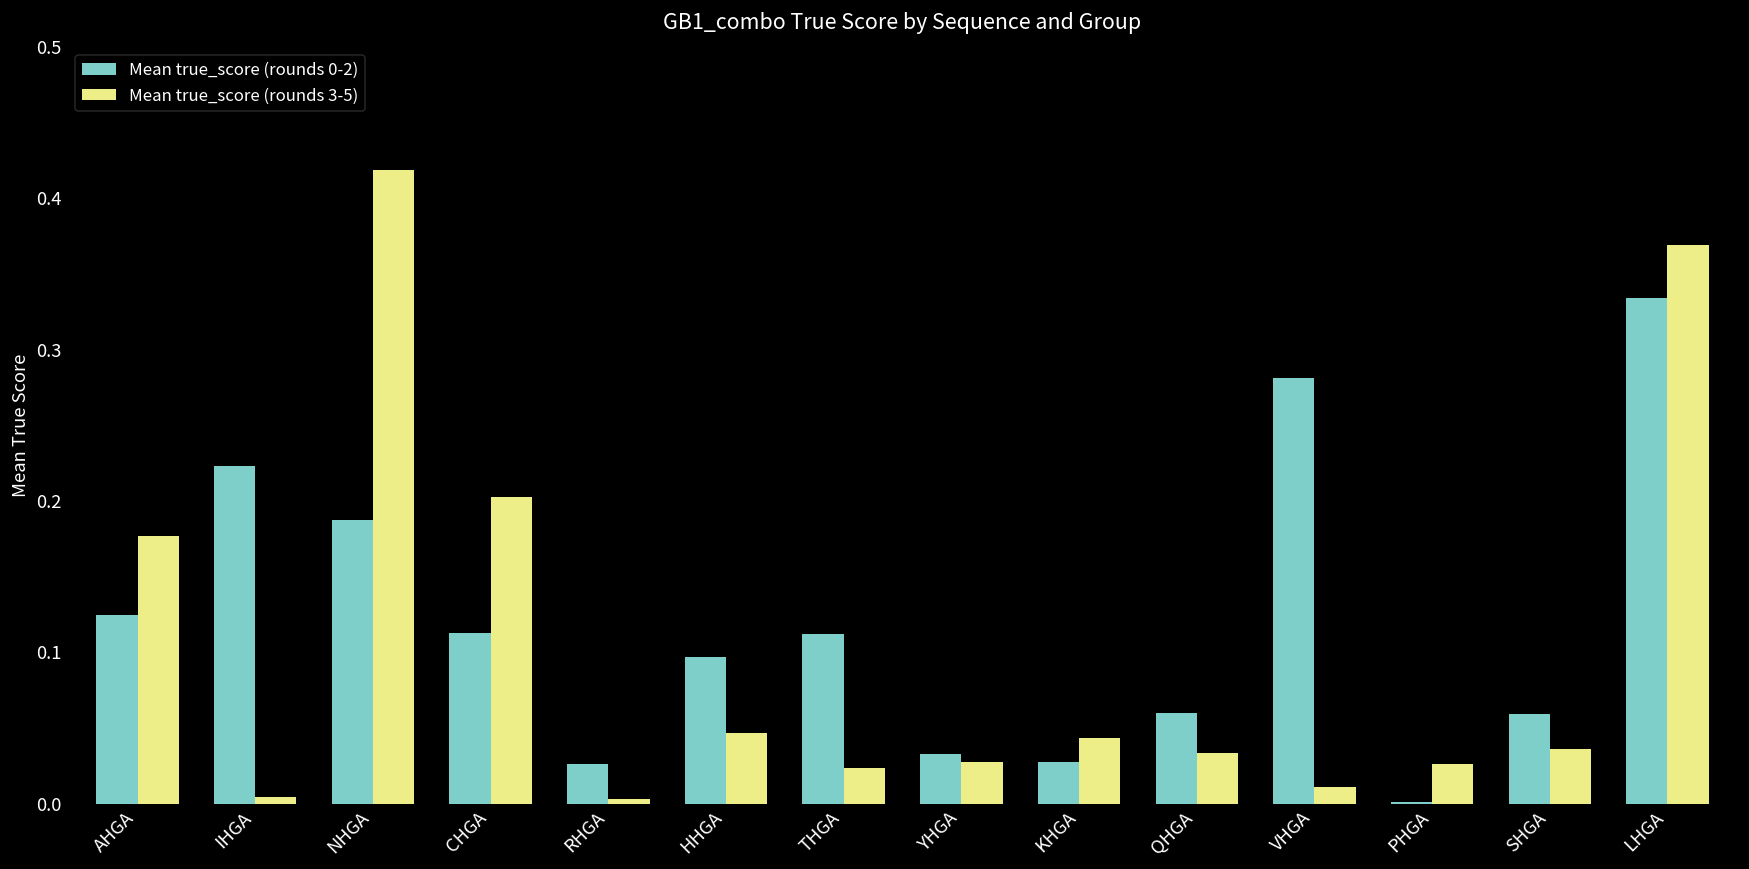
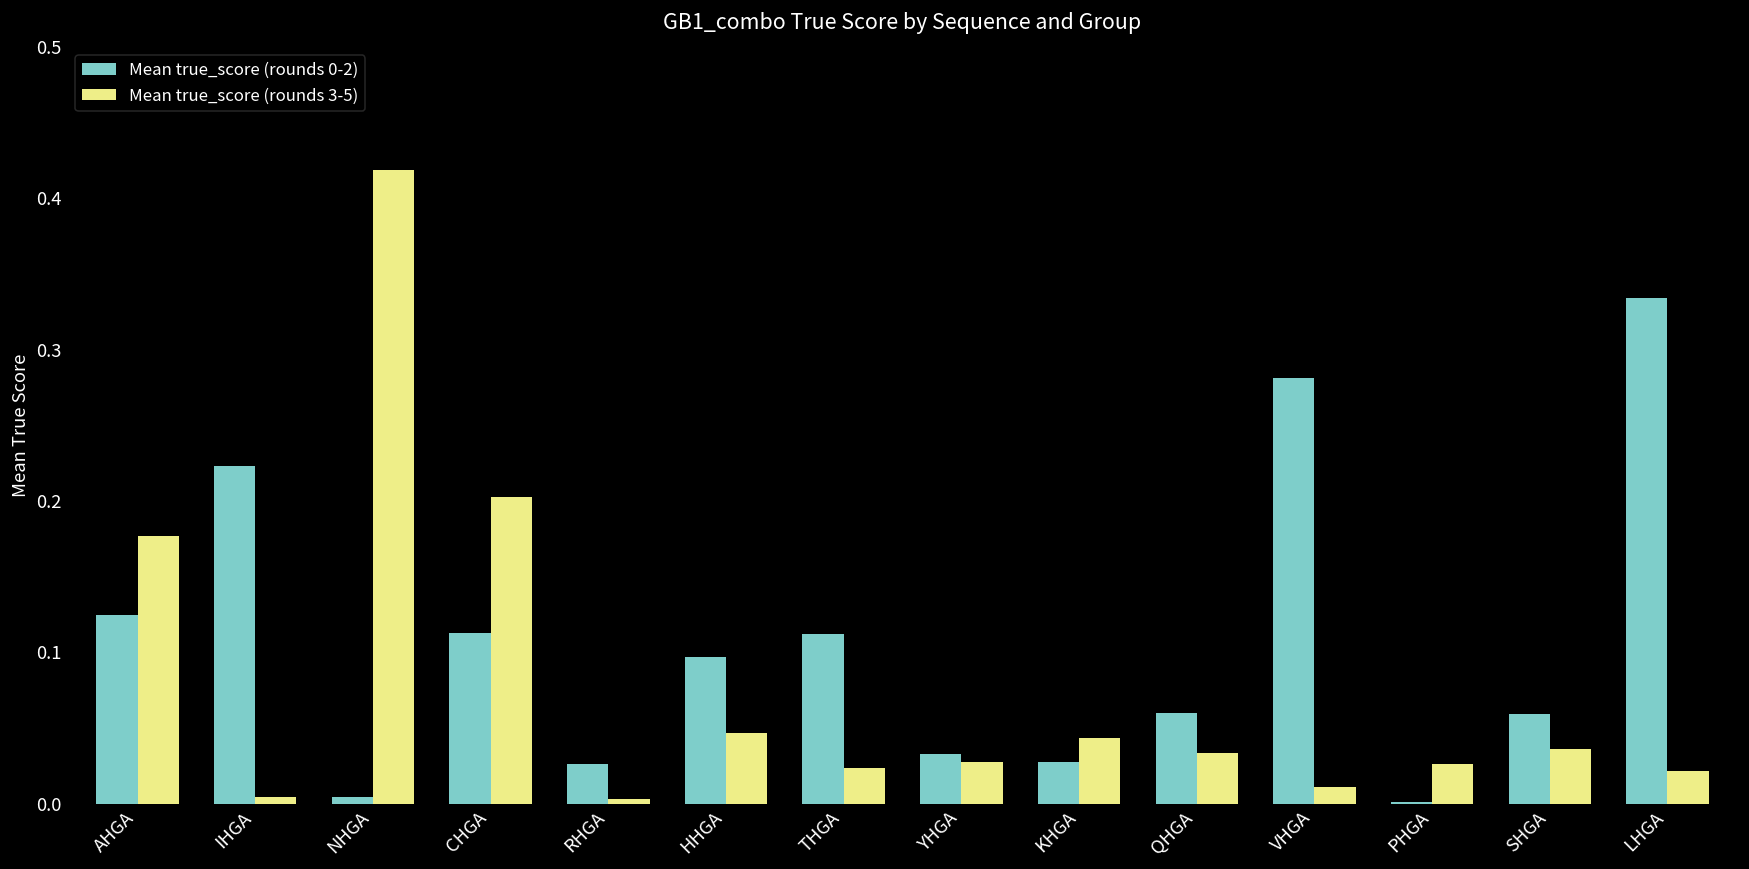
Mean true_score (rounds 0-2), NHGA: 0.187 -> 0.004
Mean true_score (rounds 3-5), LHGA: 0.369 -> 0.021
